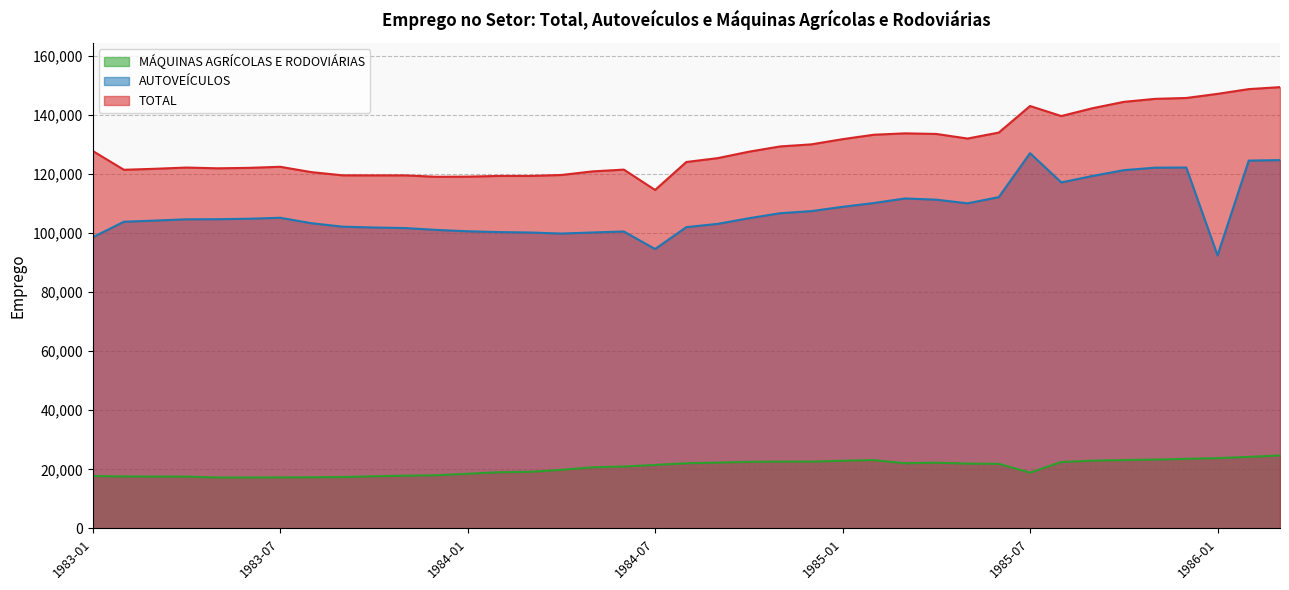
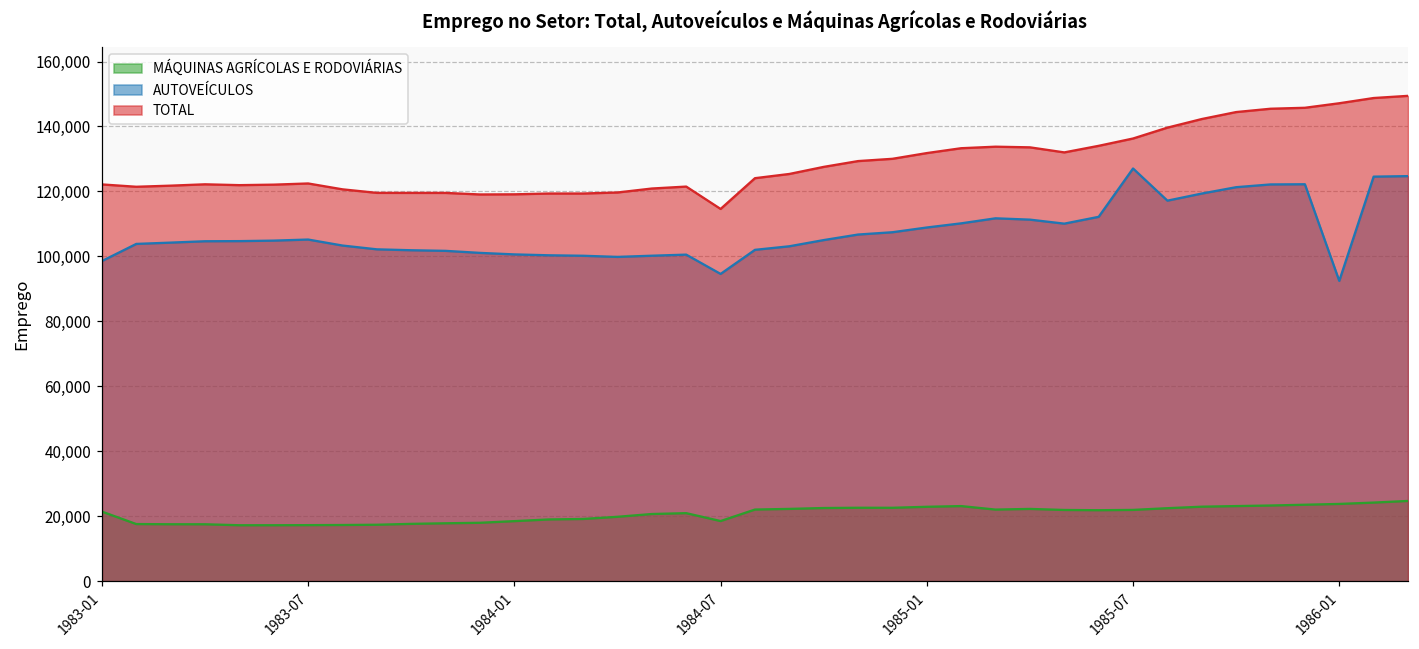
MÁQUINAS AGRÍCOLAS E RODOVIÁRIAS, 1983-01: 18,000 -> 21,000
TOTAL, 1983-01: 128,000 -> 122,000
MÁQUINAS AGRÍCOLAS E RODOVIÁRIAS, 1984-07: 21,000 -> 19,000
MÁQUINAS AGRÍCOLAS E RODOVIÁRIAS, 1985-07: 19,000 -> 22,000
TOTAL, 1985-07: 143,000 -> 136,000
